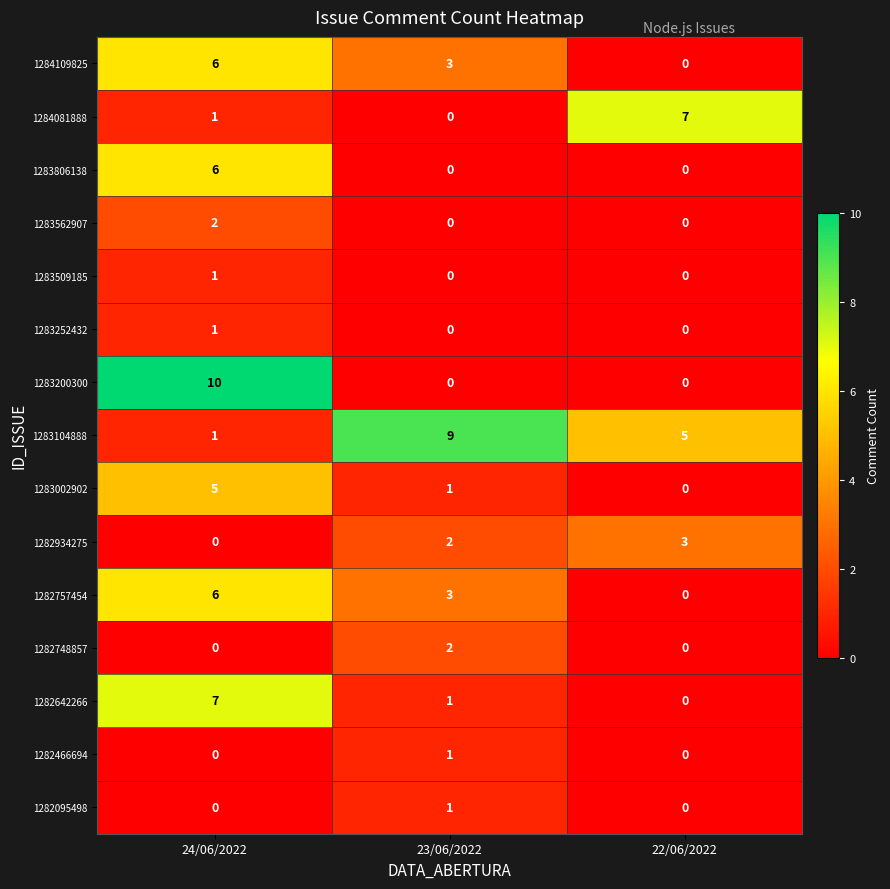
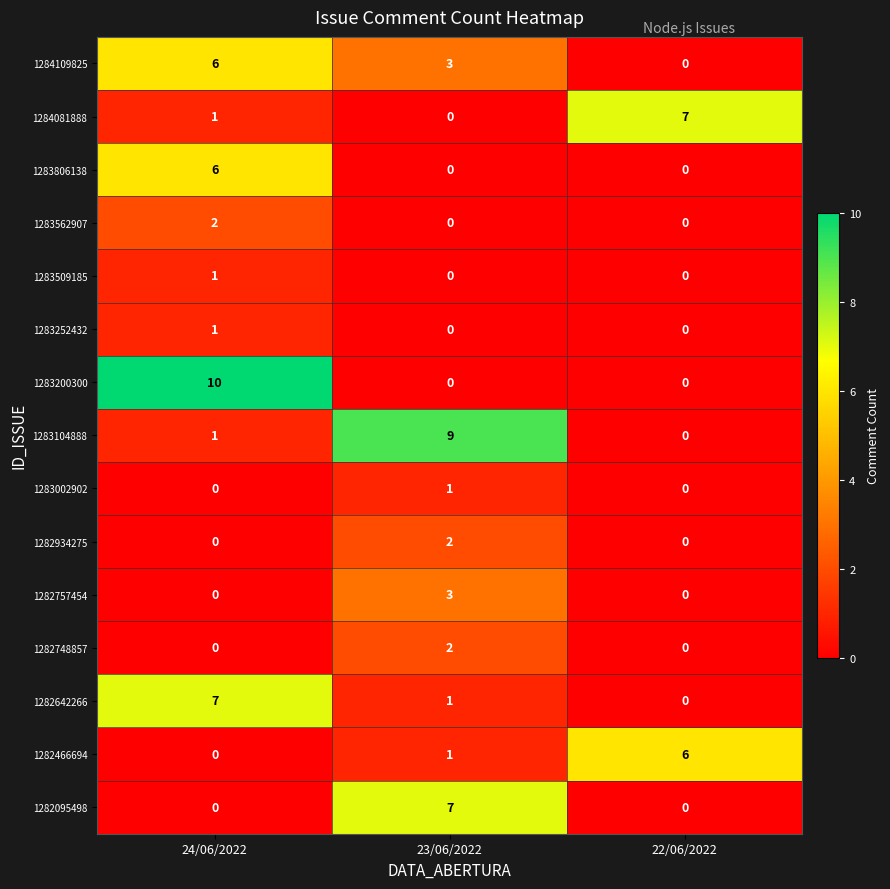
1283104888, 22/06/2022: 5 -> 0
1283002902, 24/06/2022: 5 -> 0
1282934275, 22/06/2022: 3 -> 0
1282757454, 24/06/2022: 6 -> 0
1282466694, 22/06/2022: 0 -> 6
1282095498, 23/06/2022: 1 -> 7
